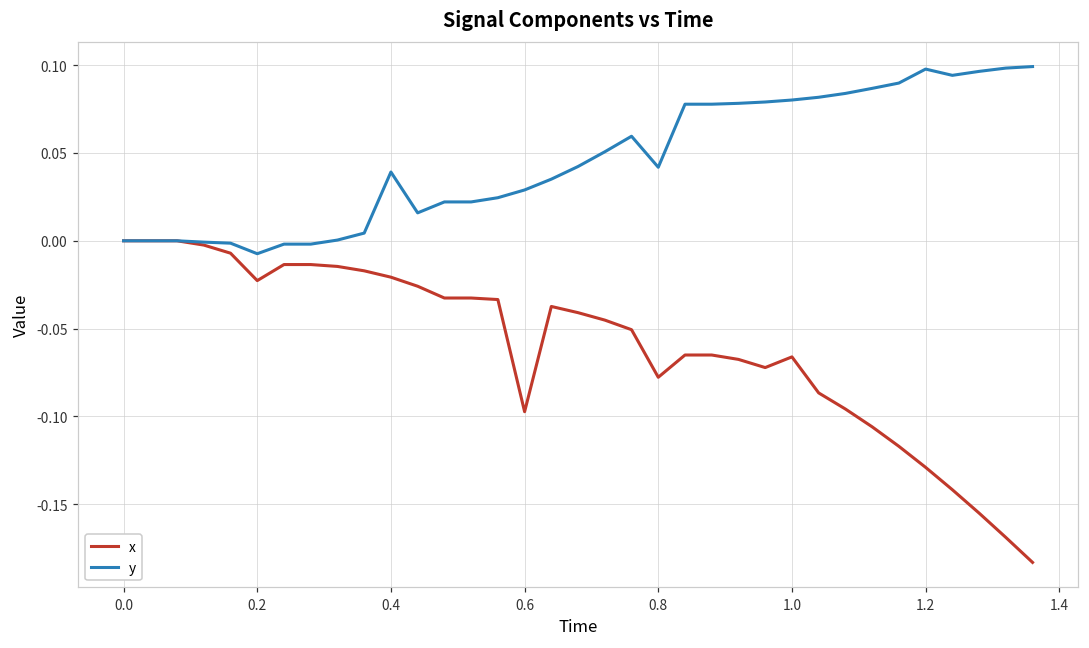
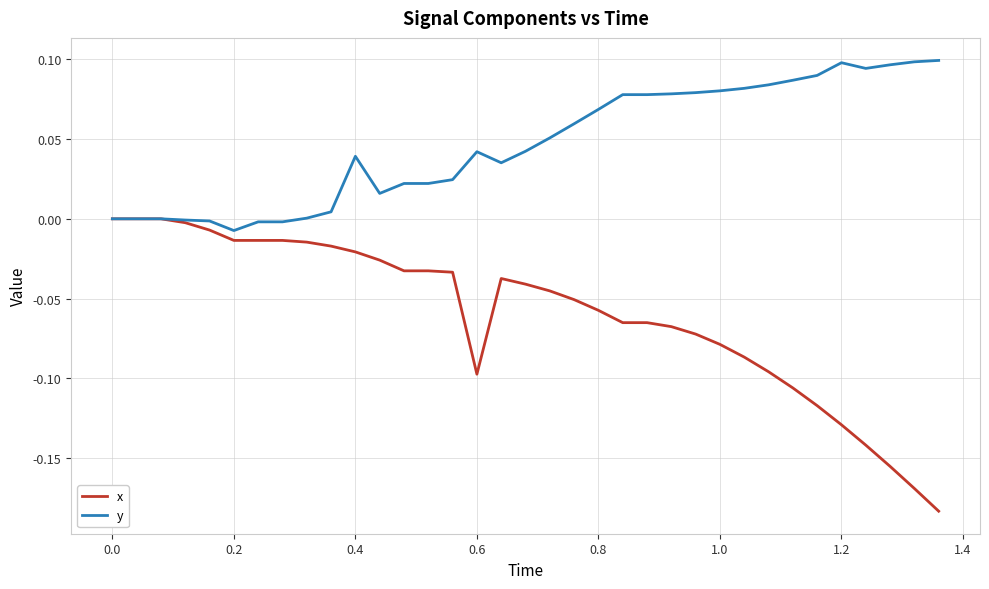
x, 0.2: -0.023 -> -0.014
y, 0.6: 0.029 -> 0.042
x, 0.8: -0.078 -> -0.057
y, 0.8: 0.042 -> 0.069
x, 1.0: -0.066 -> -0.079
